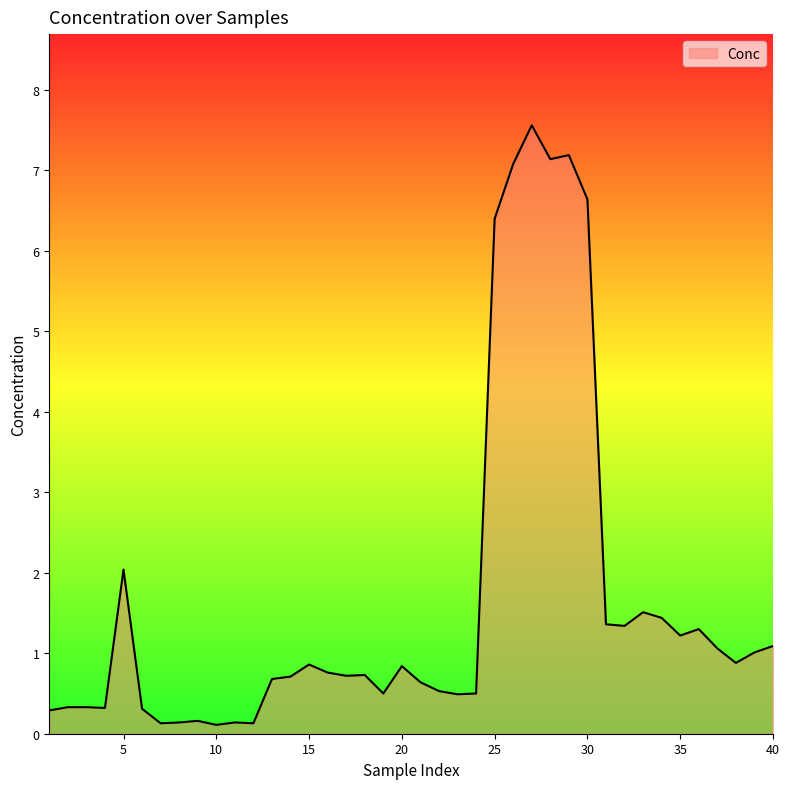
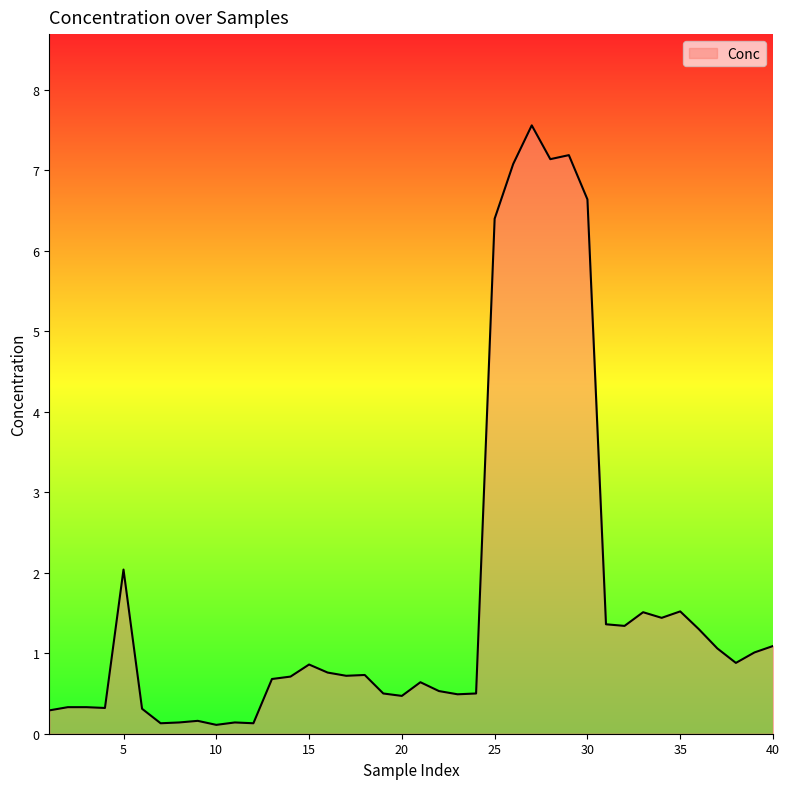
20: 0.8 -> 0.5
35: 1.2 -> 1.5
